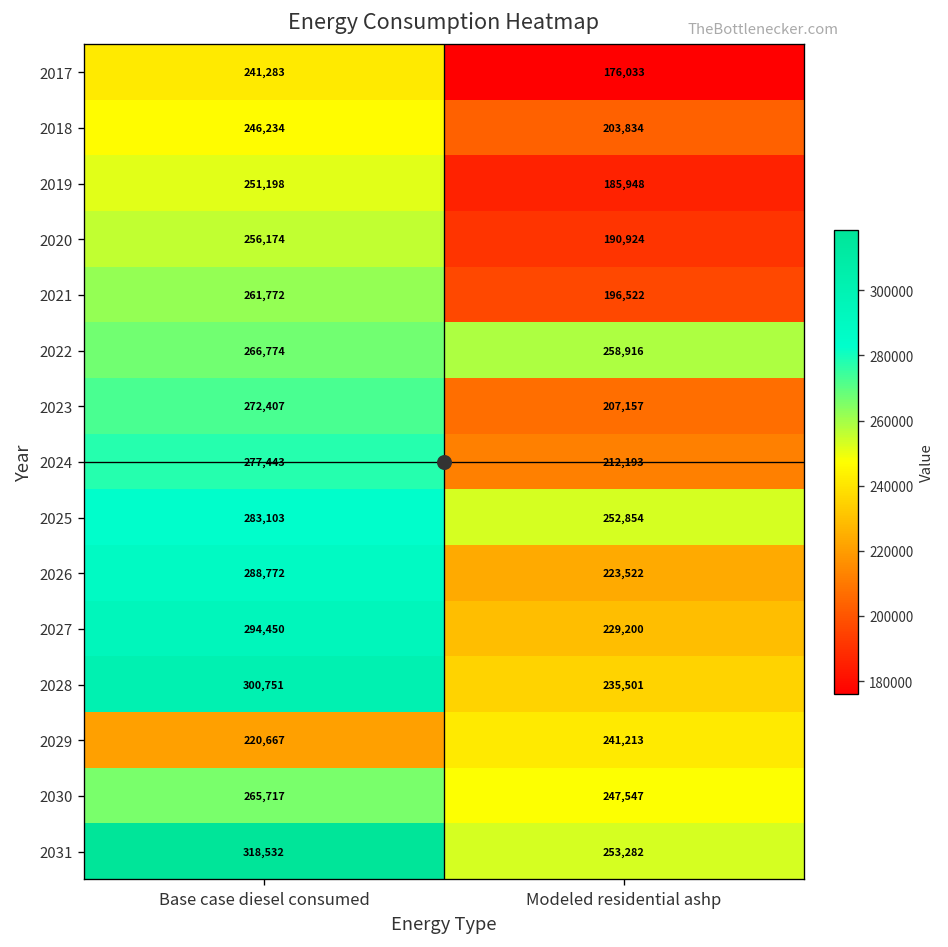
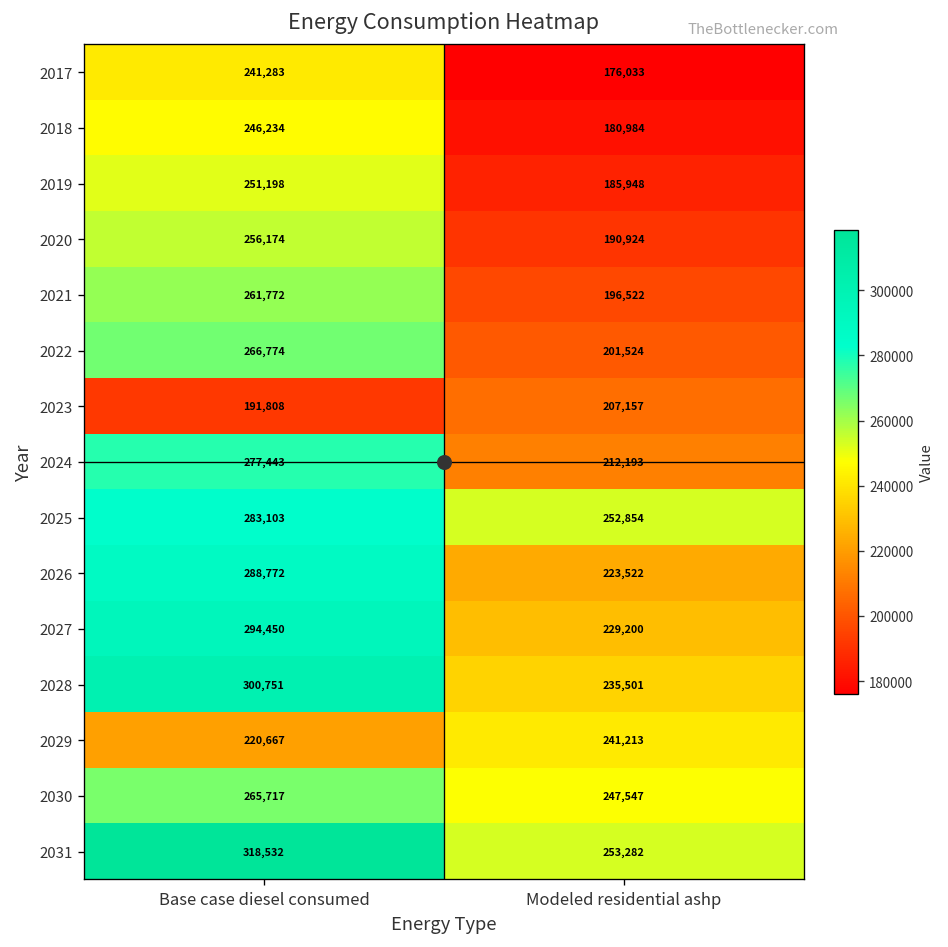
2018, Modeled residential ashp: 203,834 -> 180,984
2022, Modeled residential ashp: 258,916 -> 201,524
2023, Base case diesel consumed: 272,407 -> 191,808
